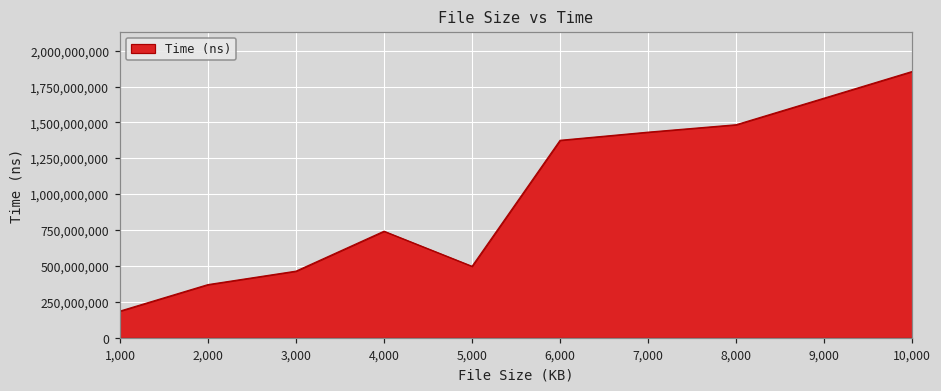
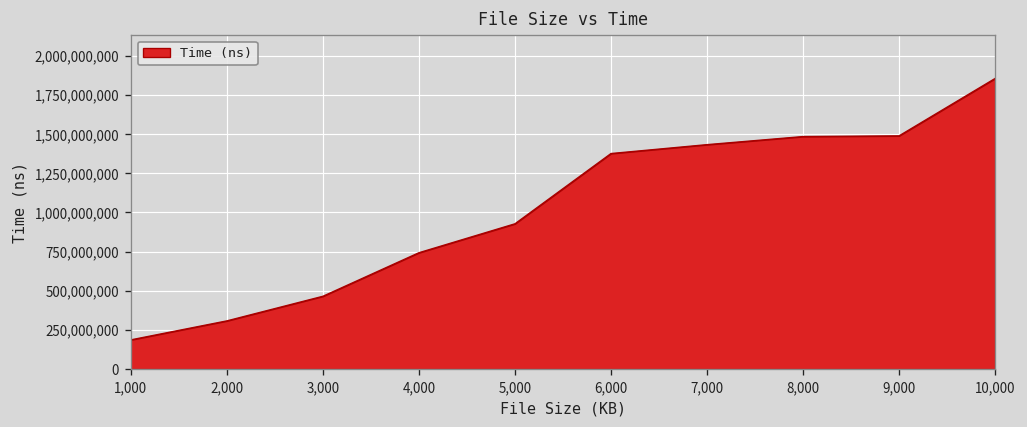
2,000: 370,000,000 -> 310,000,000
5,000: 500,000,000 -> 930,000,000
9,000: 1,670,000,000 -> 1,490,000,000
